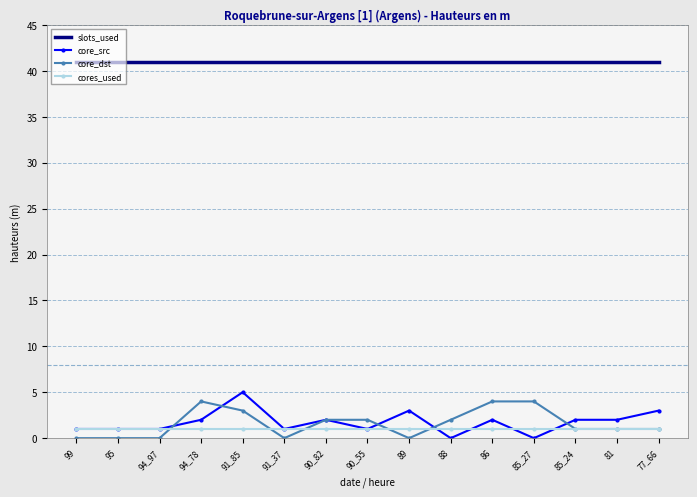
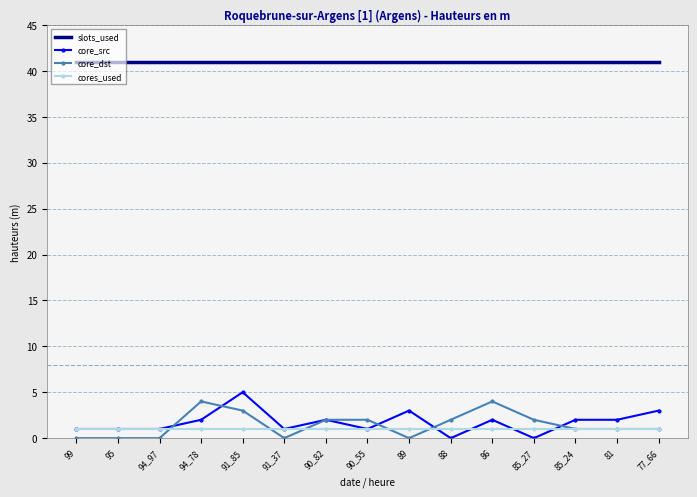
core_dst, 85_27: 4 -> 2
